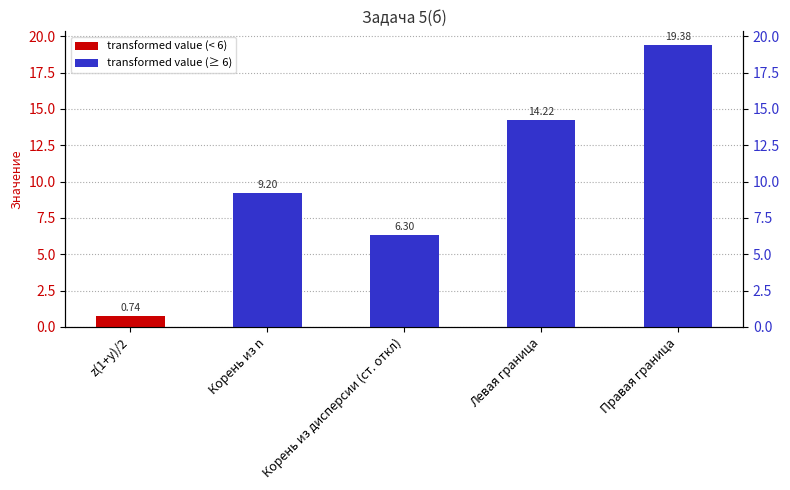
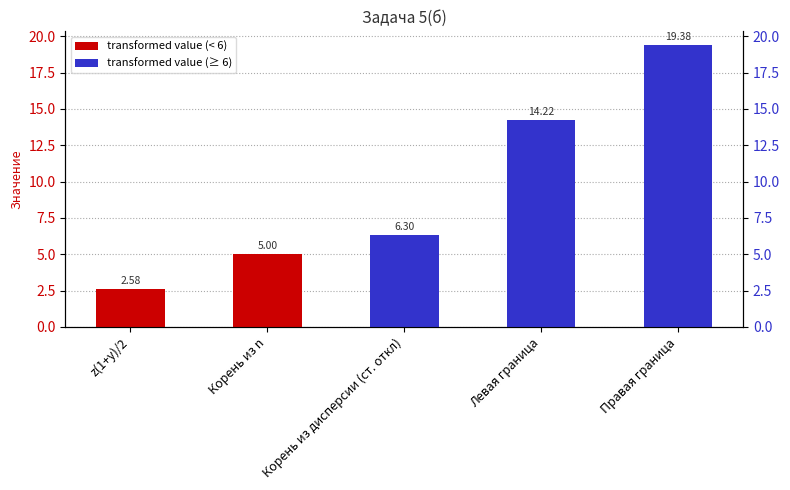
z(1+y)/2: 0.74 -> 2.58
Корень из n: 9.20 -> 5.00
